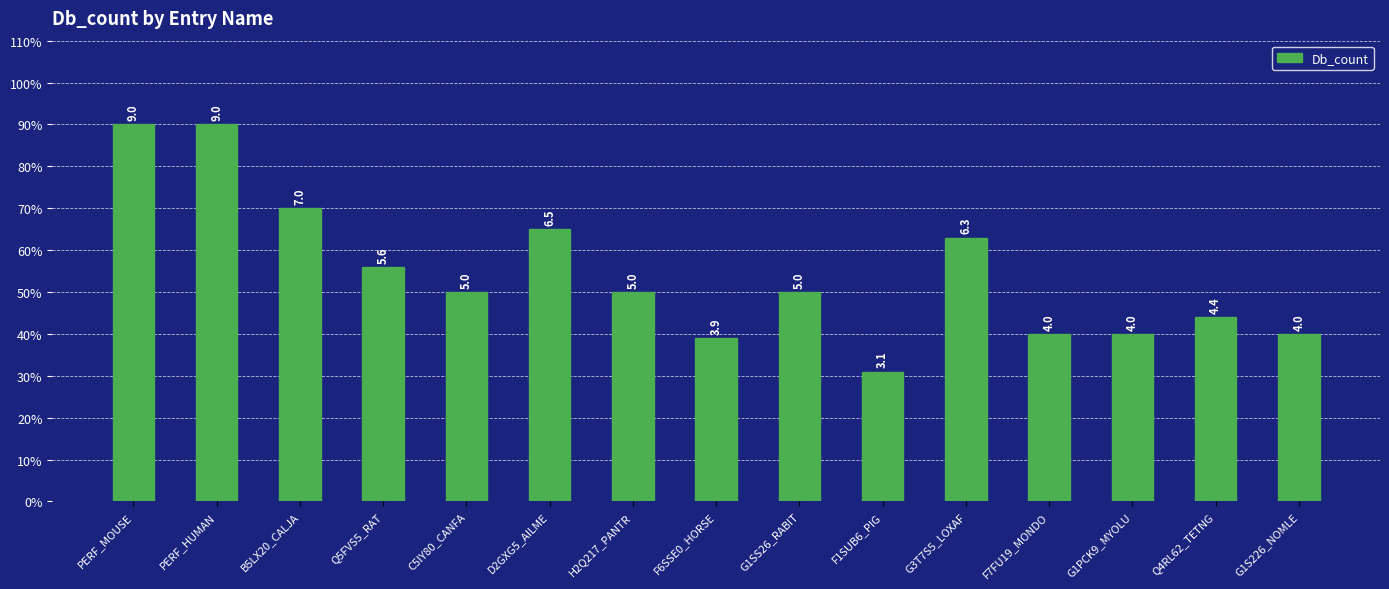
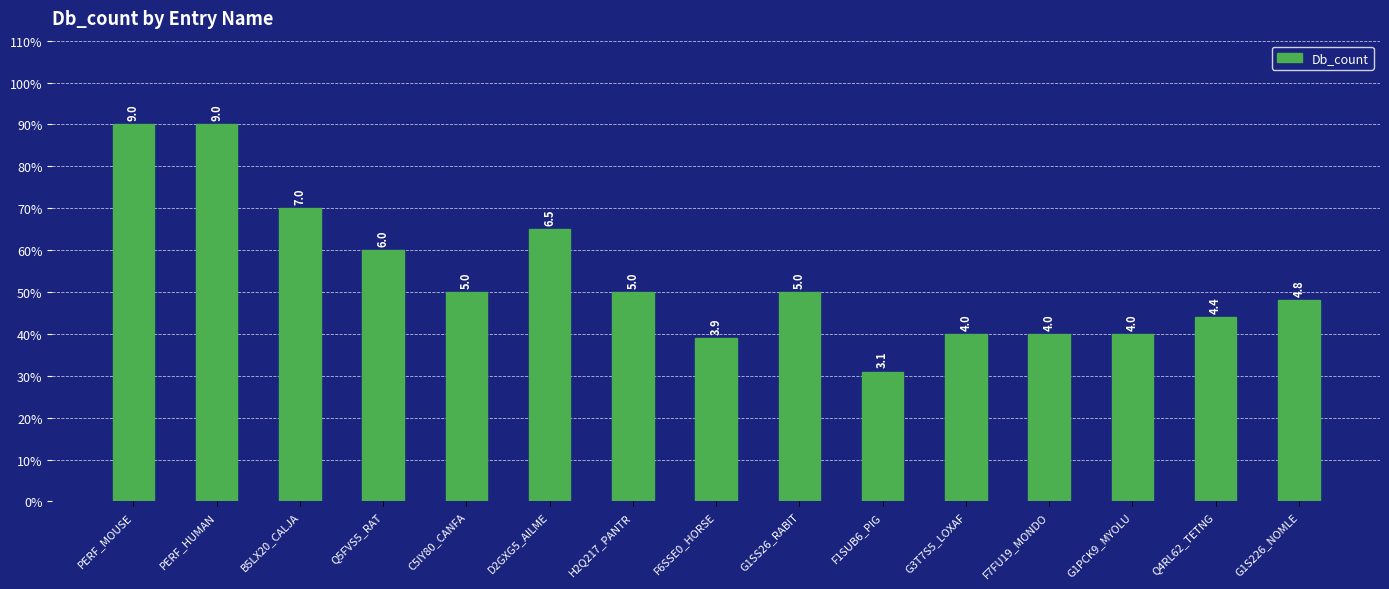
Q5FVS5_RAT: 5.6 -> 6.0
G3T7S5_LOXAF: 6.3 -> 4.0
G1S226_NOMLE: 4.0 -> 4.8
